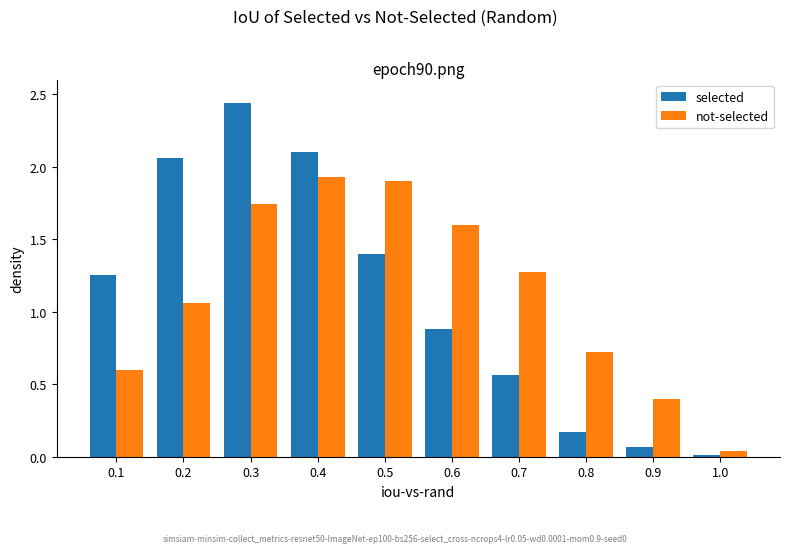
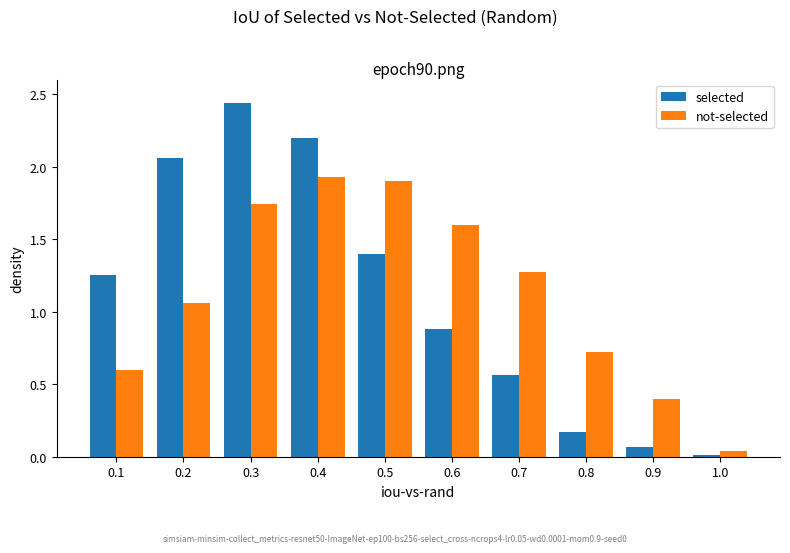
selected, 0.4: 2.1 -> 2.2
